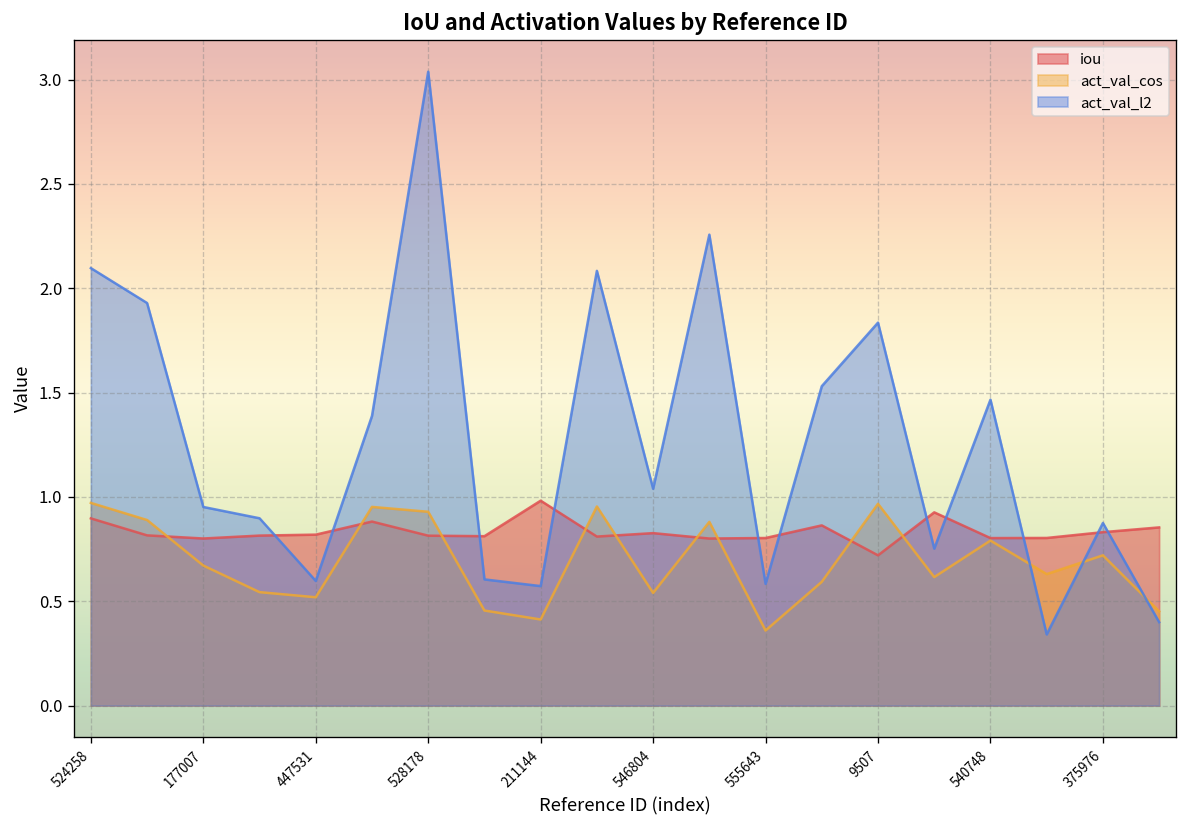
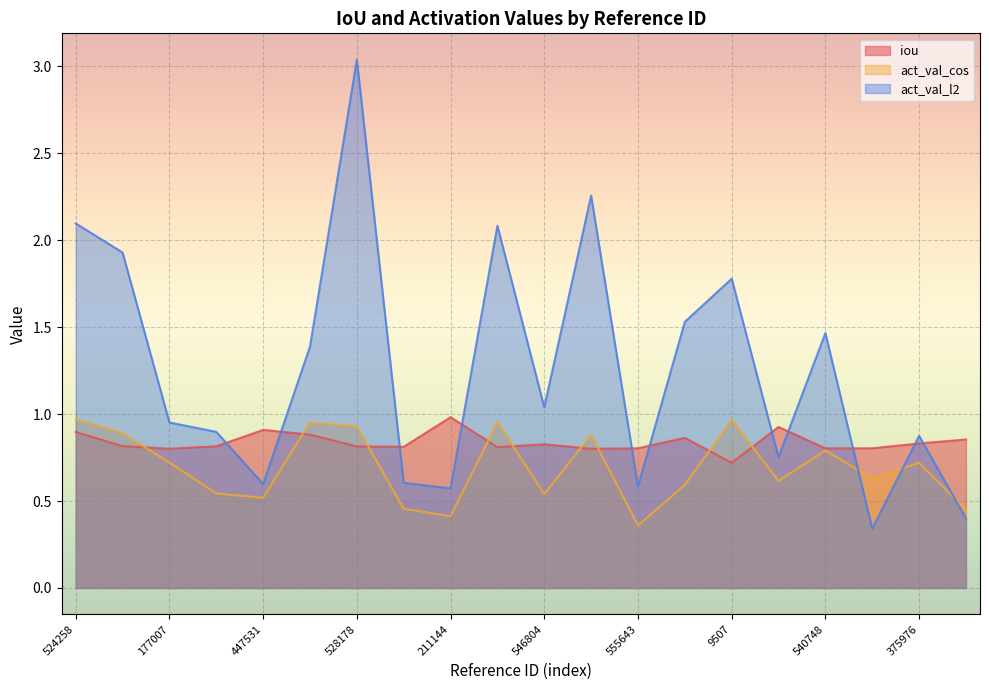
act_val_cos, 177007: 0.67 -> 0.72
iou, 447531: 0.82 -> 0.91
act_val_l2, 9507: 1.84 -> 1.78
